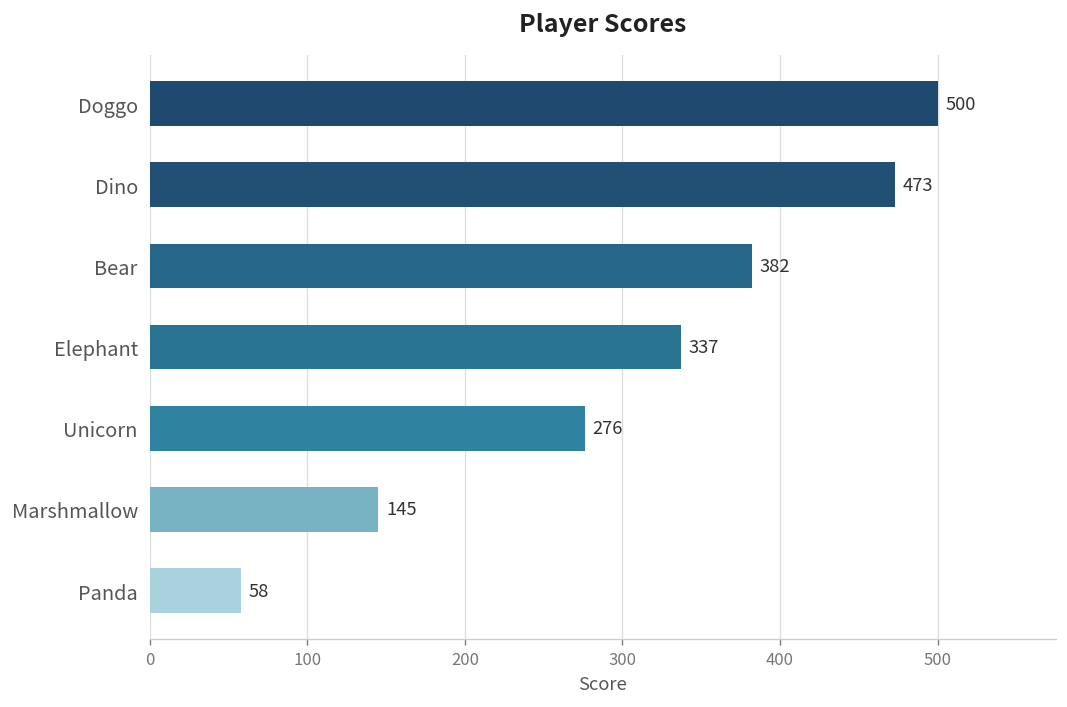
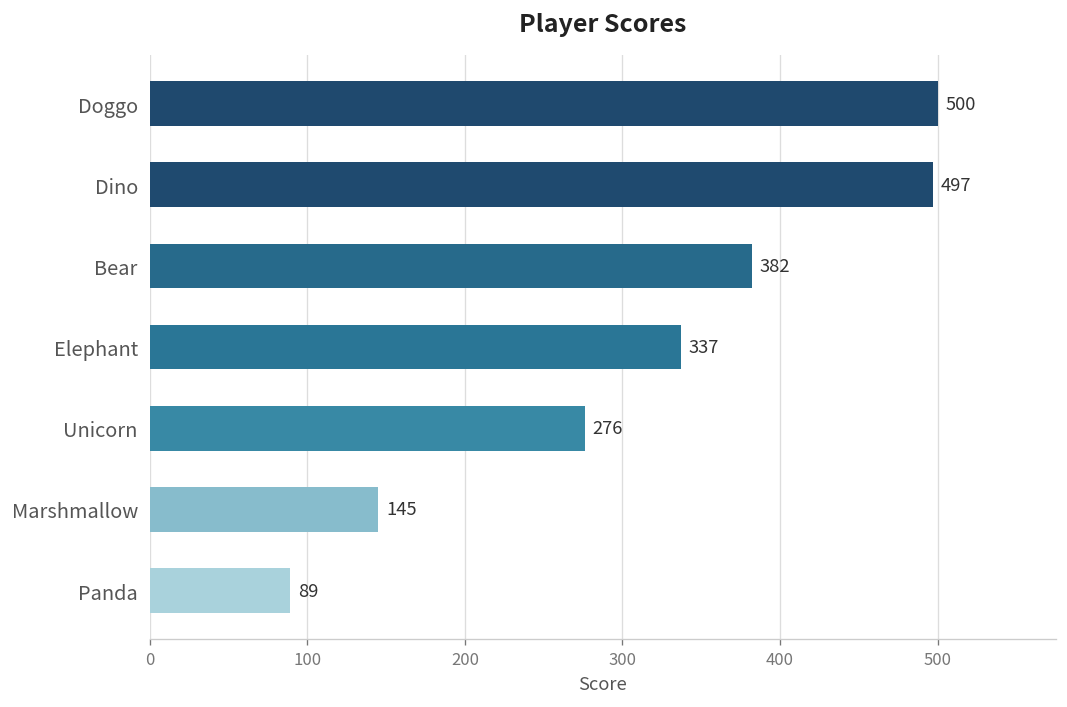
Dino: 473 -> 497
Panda: 58 -> 89
